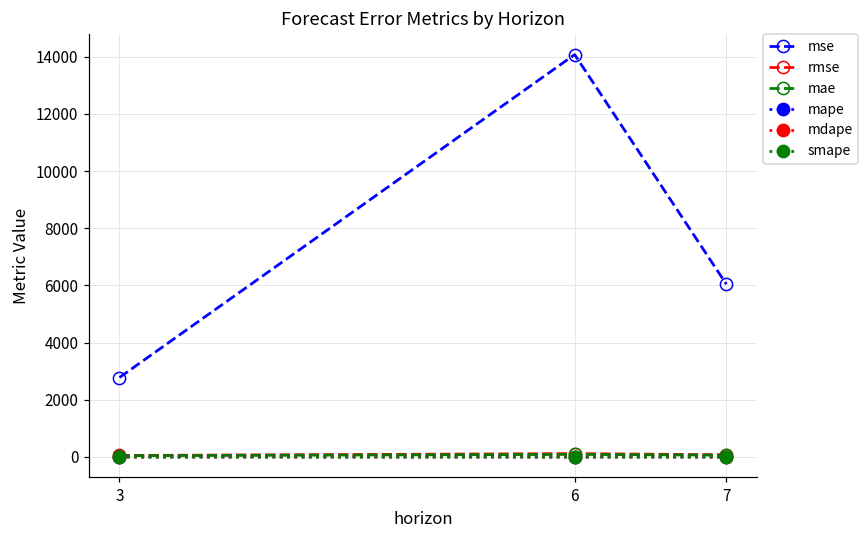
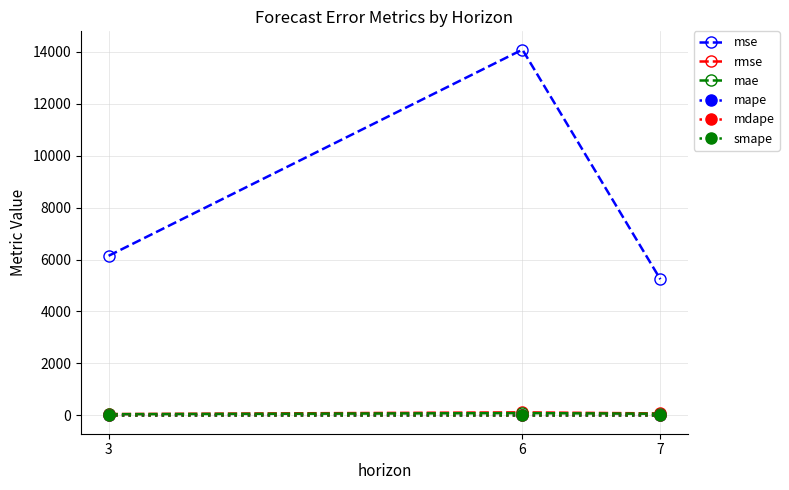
mse, 3: 2800 -> 6100
mse, 7: 6000 -> 5200
